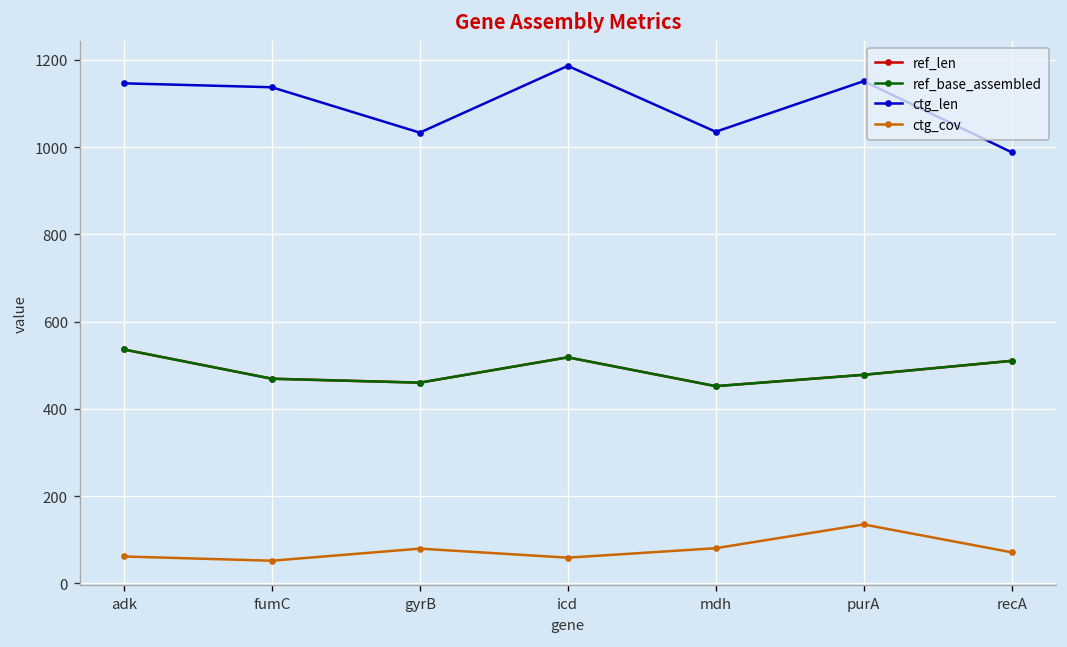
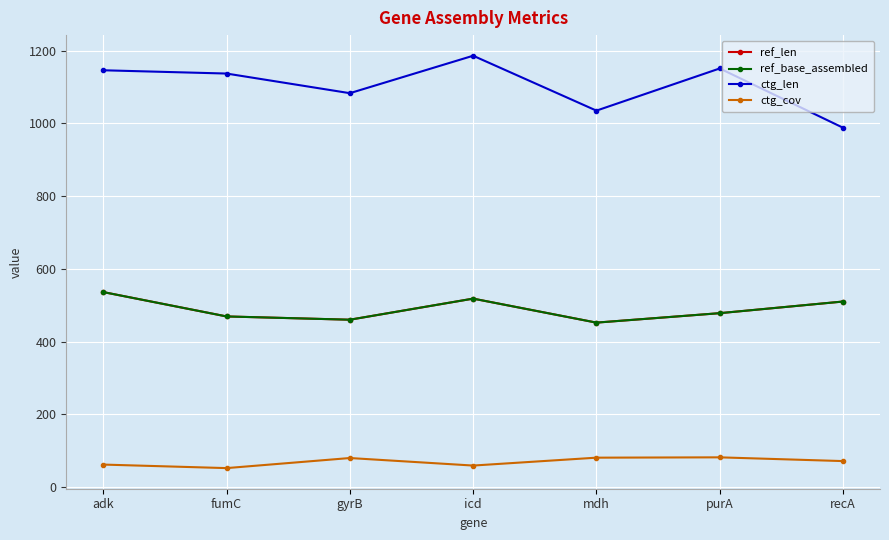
ctg_len, gyrB: 1030 -> 1080
ctg_cov, purA: 140 -> 80
